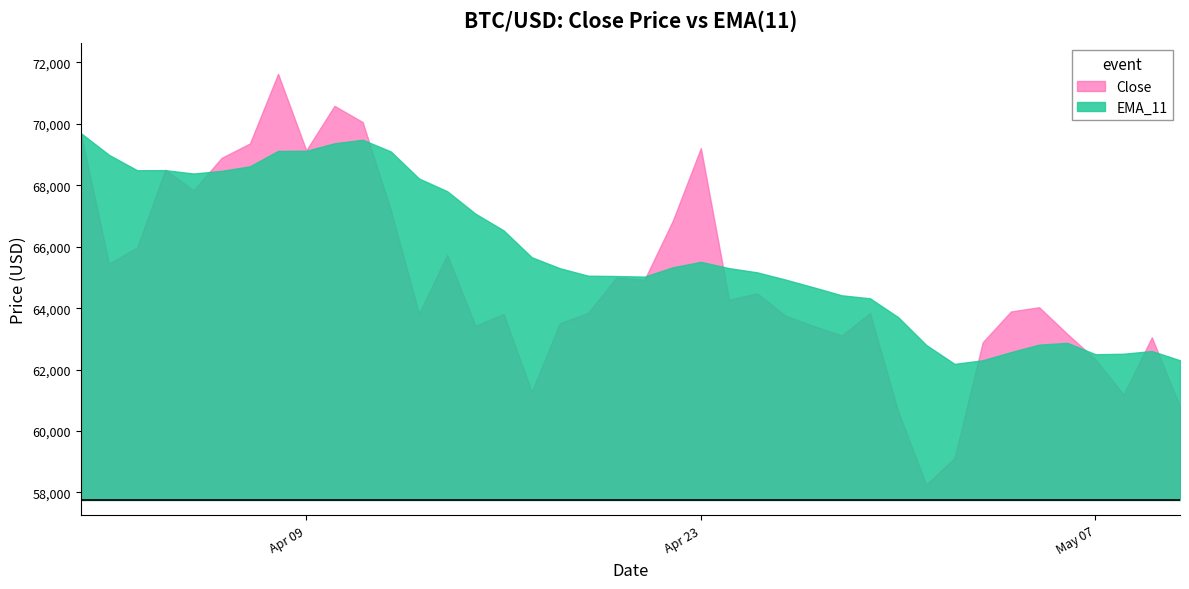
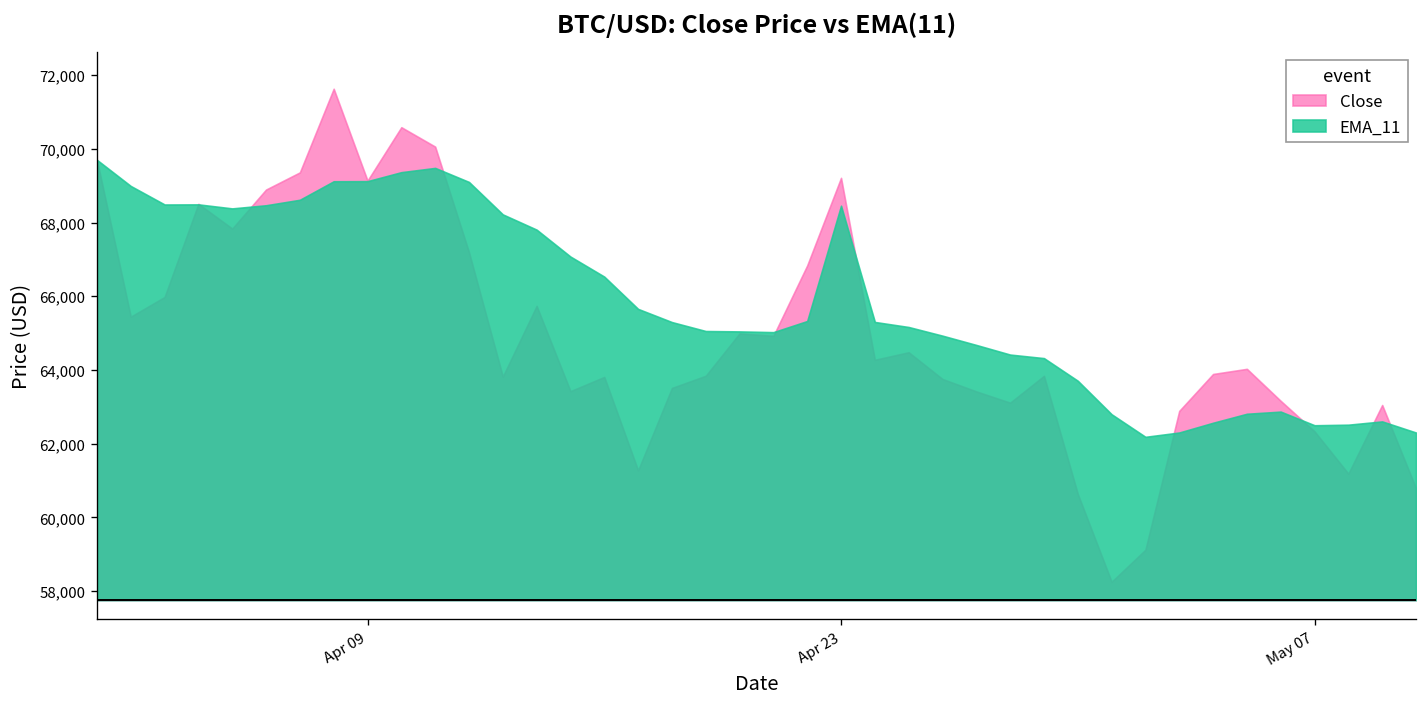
EMA_11, Apr 23: 65,500 -> 68,500
